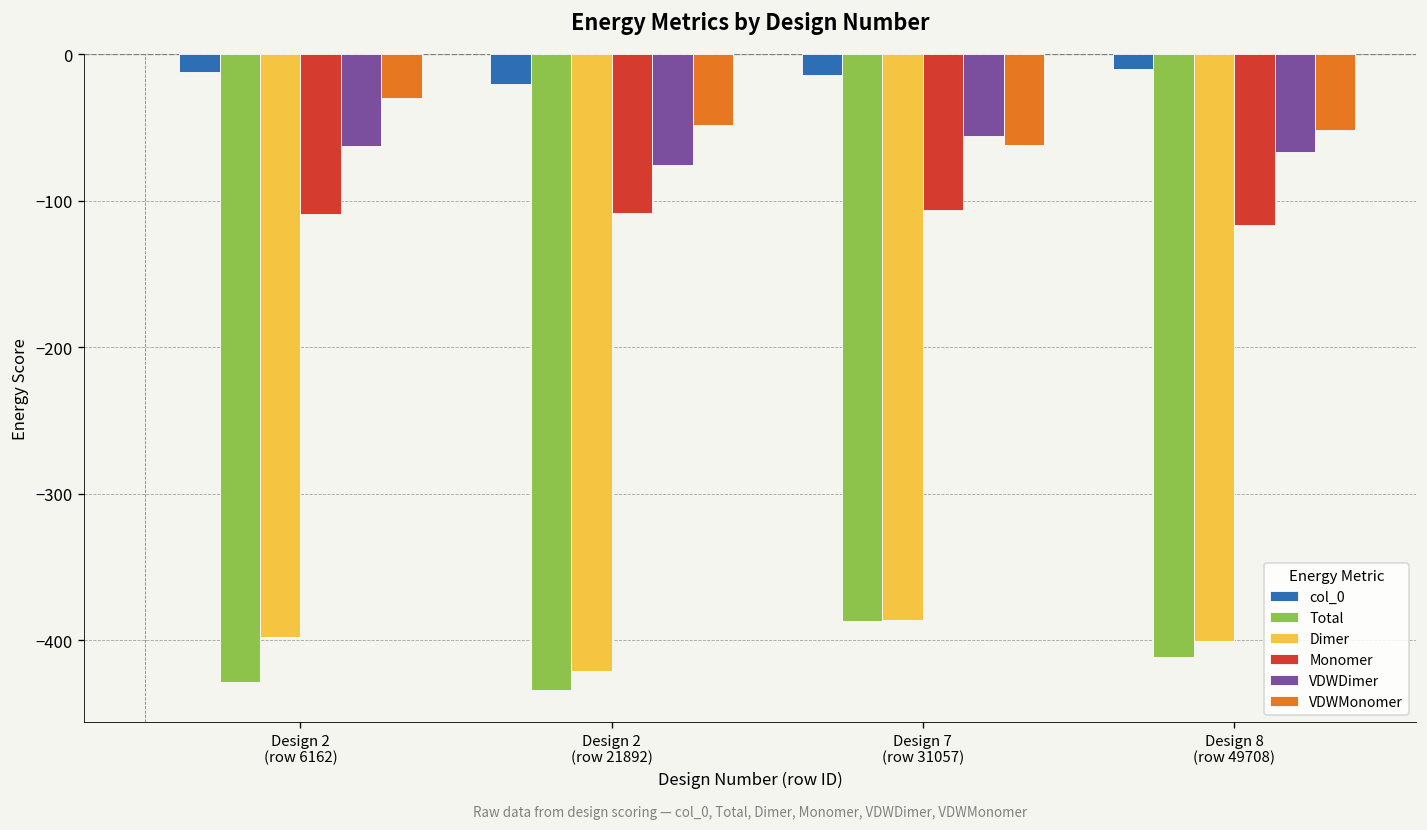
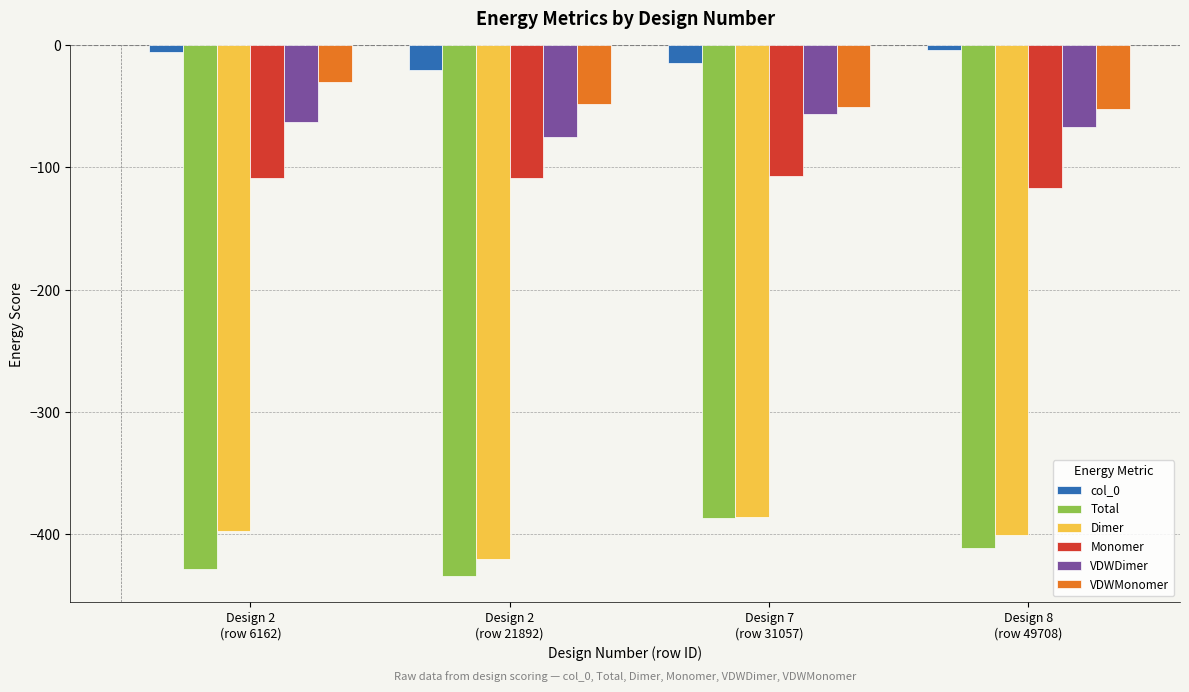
col_0, Design 2 (row 6162): -12 -> -5
VDWMonomer, Design 7 (row 31057): -62 -> -51
col_0, Design 8 (row 49708): -10 -> -4
